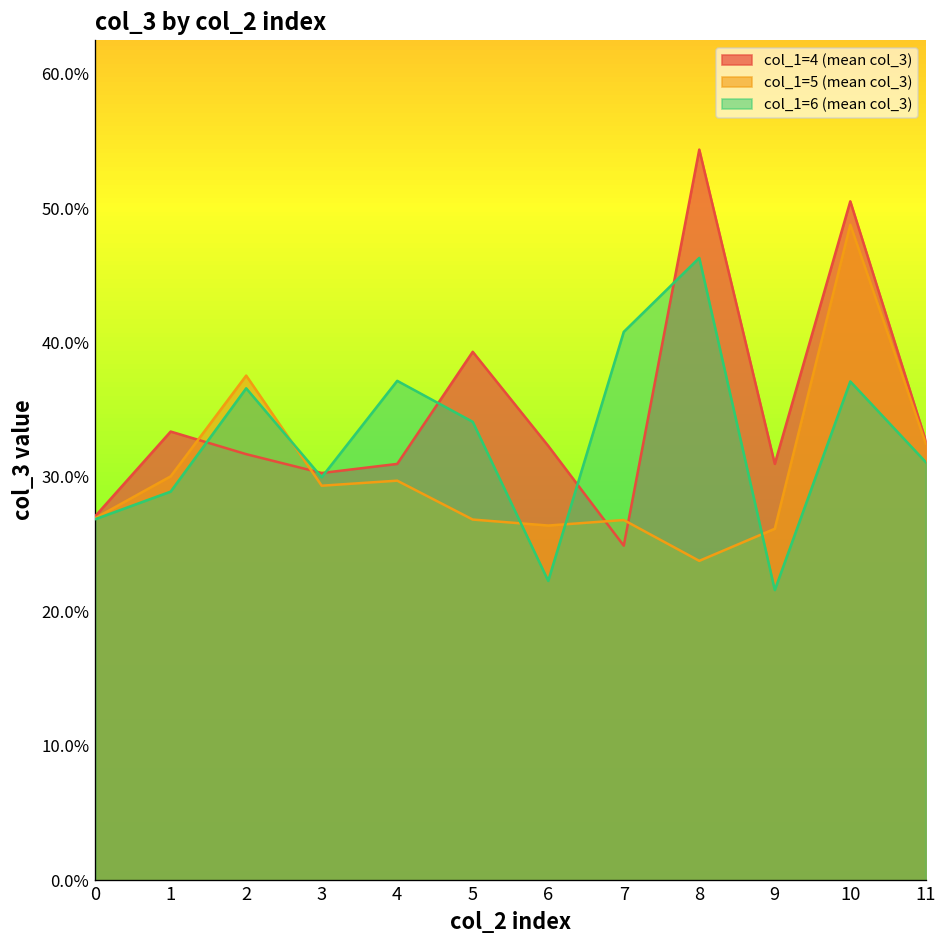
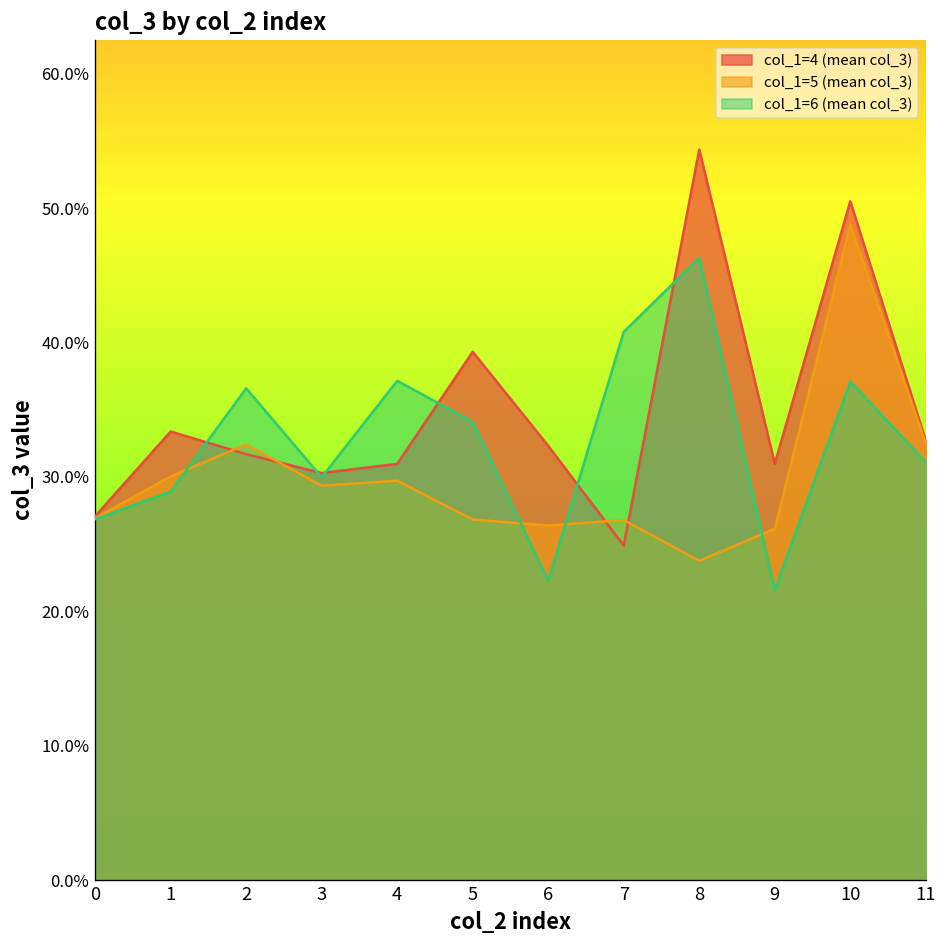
col_1=5 (mean col_3), 2: 37.5% -> 32.4%
